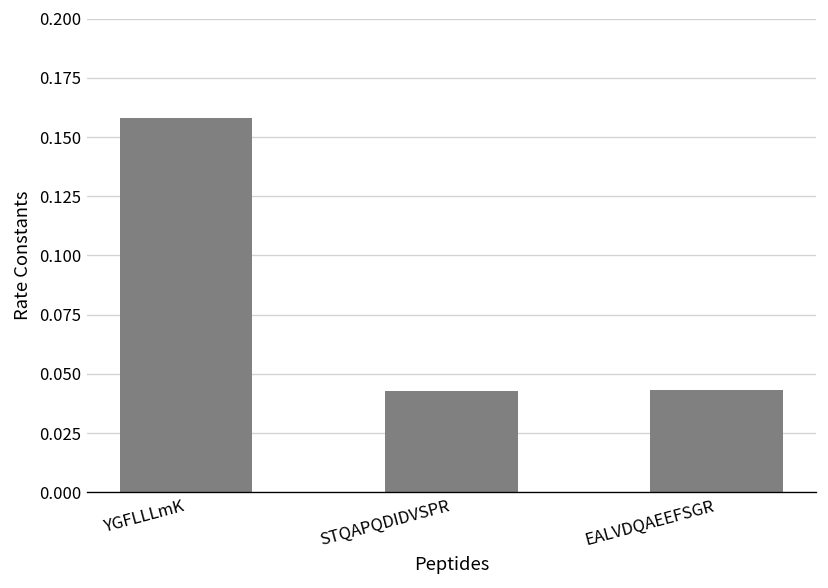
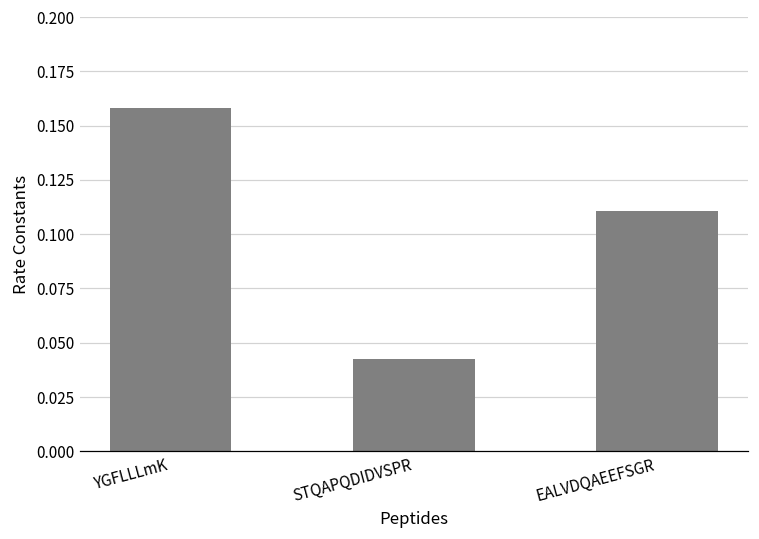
EALVDQAEEFSGR: 0.043 -> 0.111
